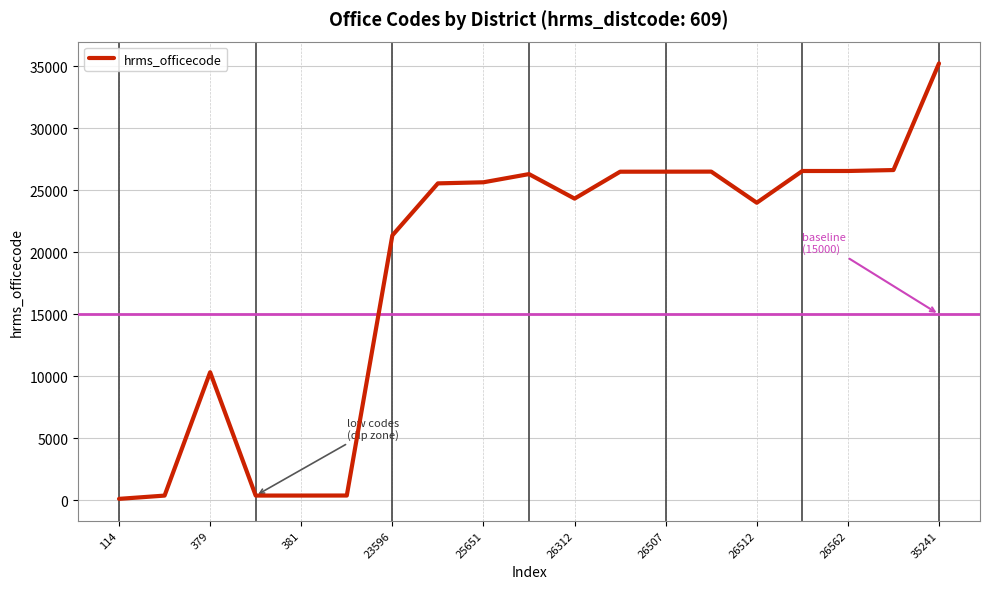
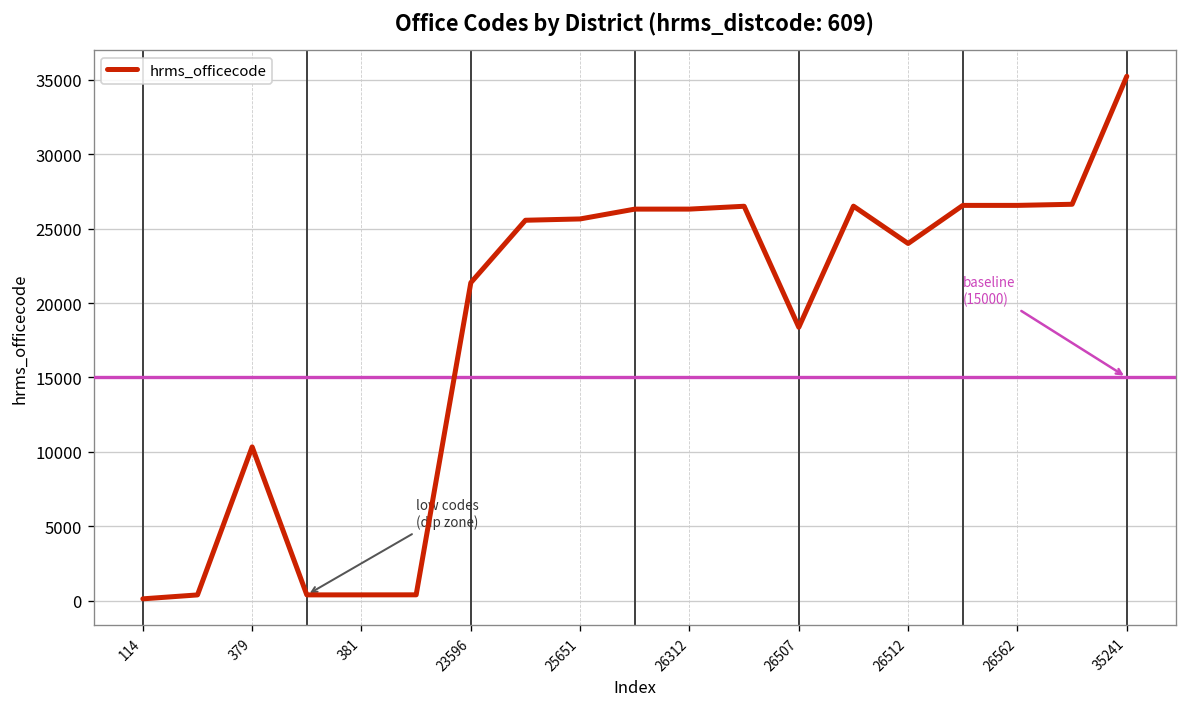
26312: 24300 -> 26300
26507: 26500 -> 18400
